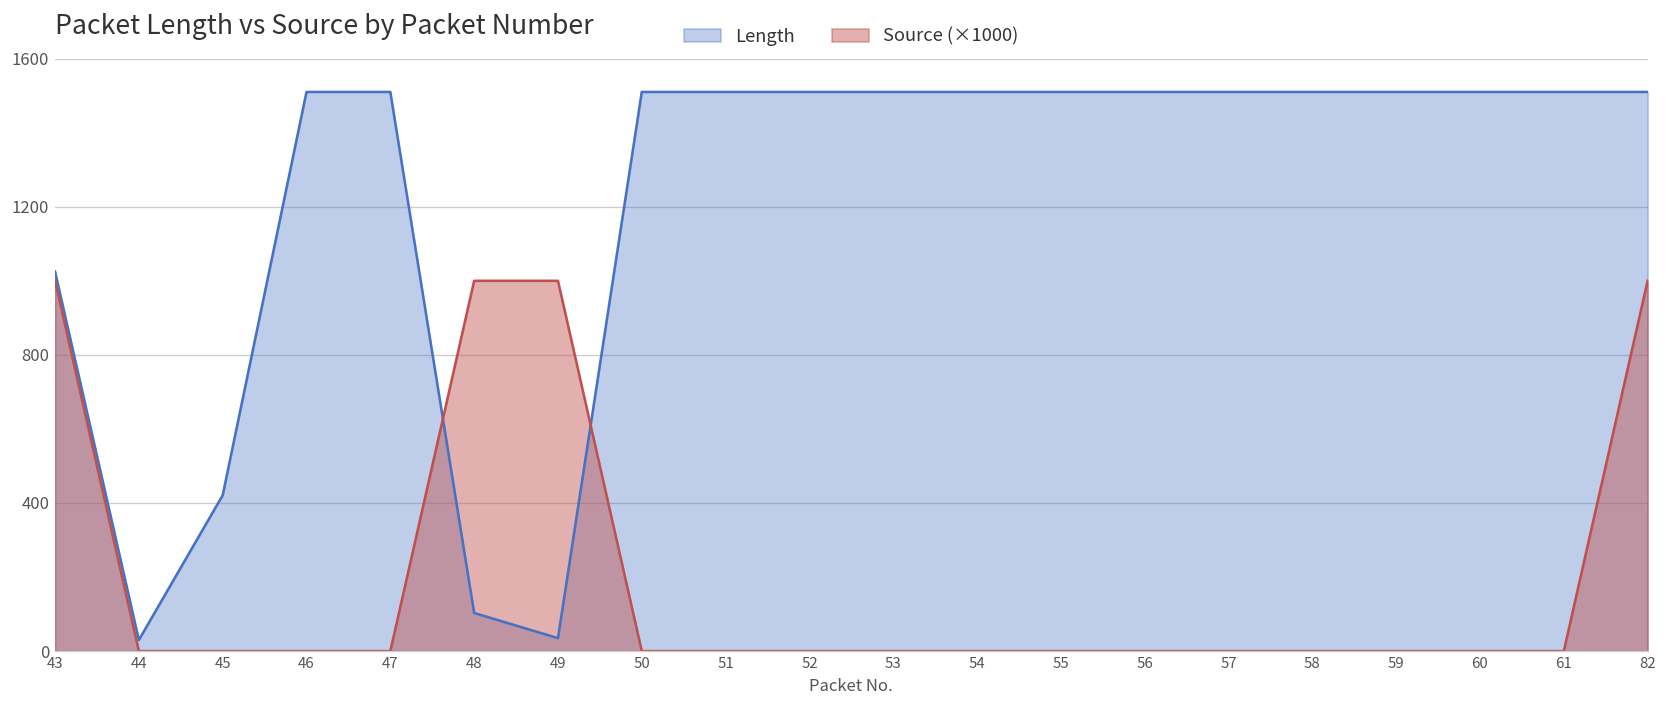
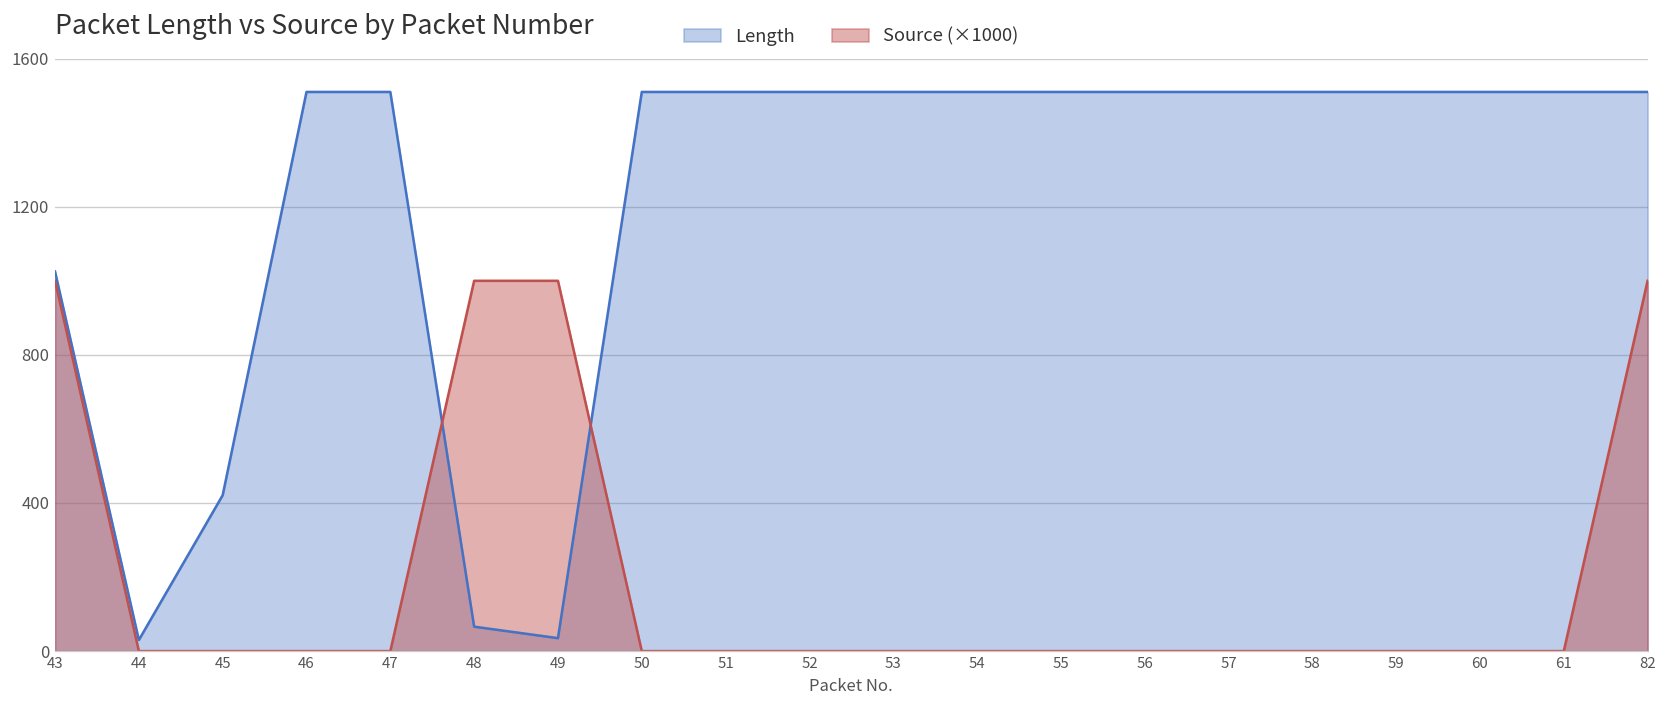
Length, 48: 100 -> 70
